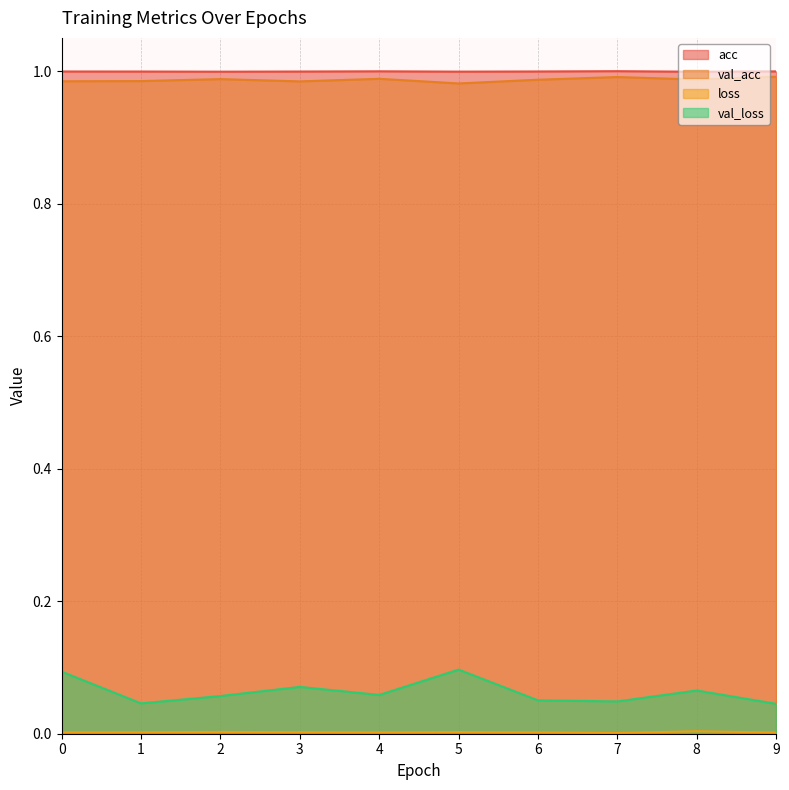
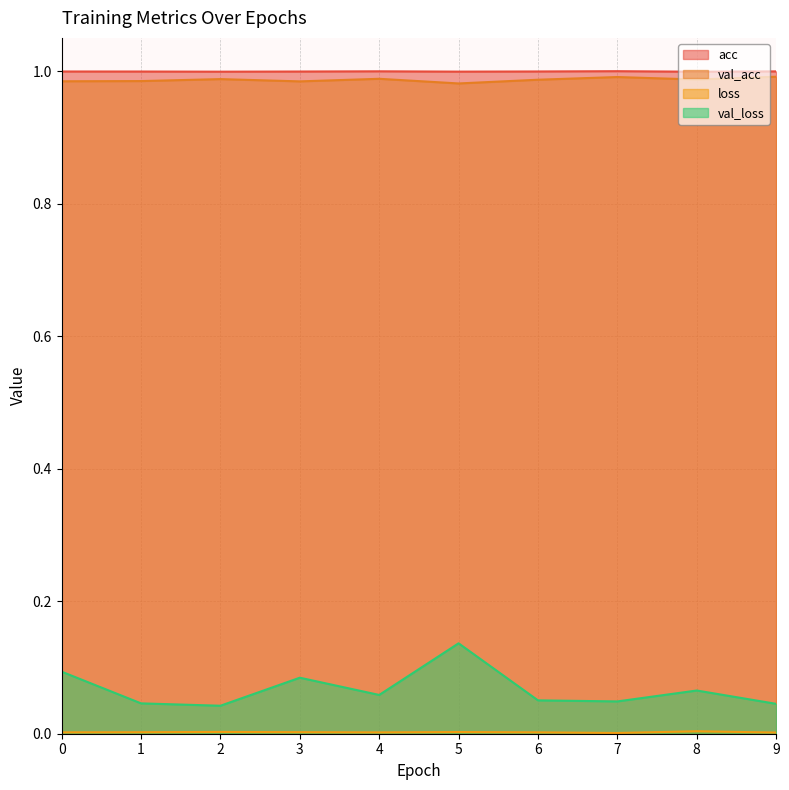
val_loss, 2: 0.06 -> 0.04
val_loss, 3: 0.07 -> 0.08
val_loss, 5: 0.10 -> 0.14
